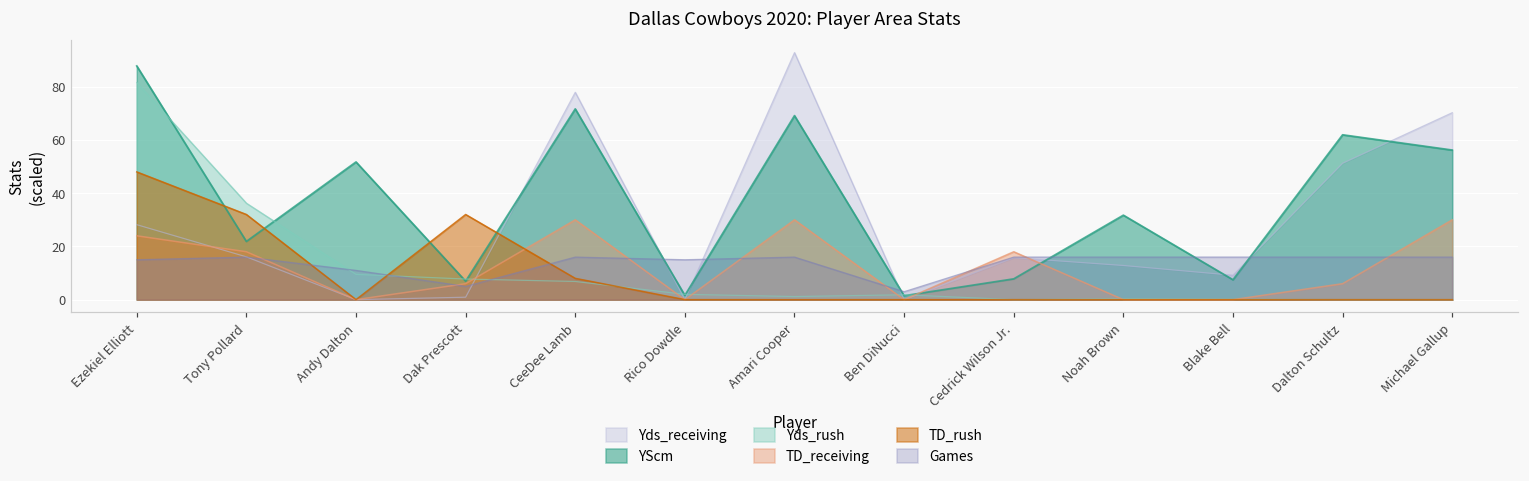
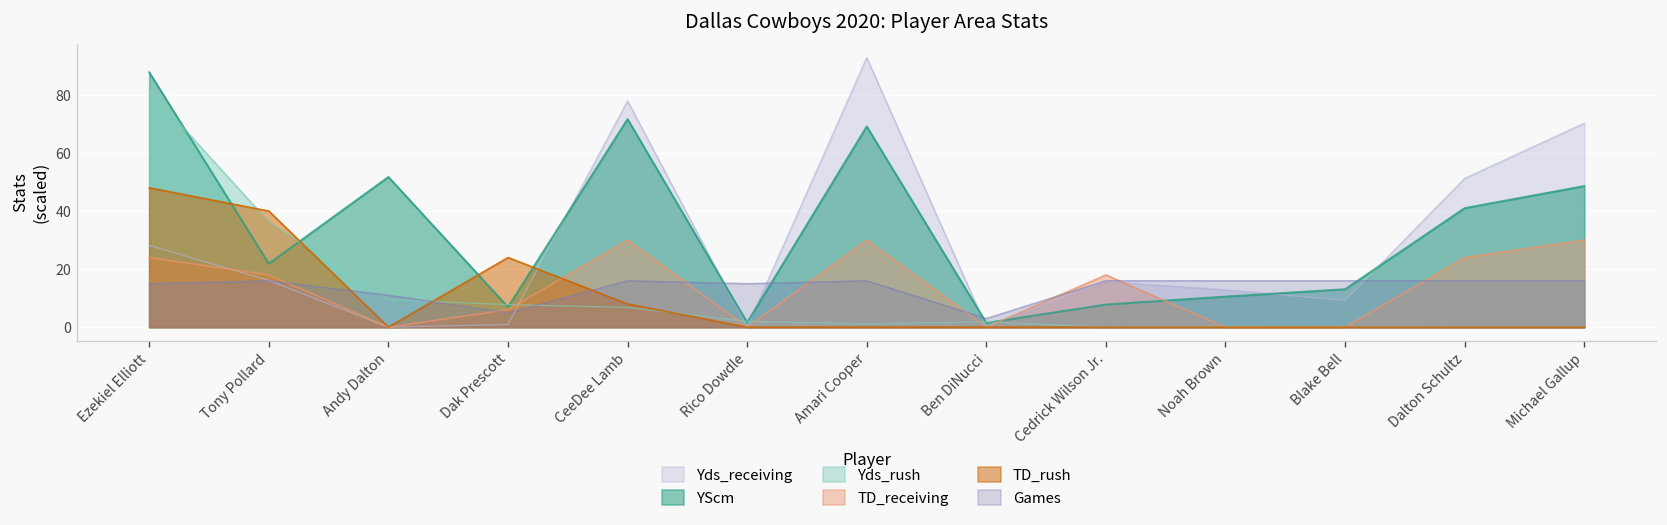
TD_rush, Tony Pollard: 32 -> 40
TD_rush, Dak Prescott: 32 -> 24
YScm, Noah Brown: 32 -> 11
YScm, Blake Bell: 7 -> 13
YScm, Dalton Schultz: 62 -> 41
TD_receiving, Dalton Schultz: 6 -> 24
YScm, Michael Gallup: 56 -> 49
